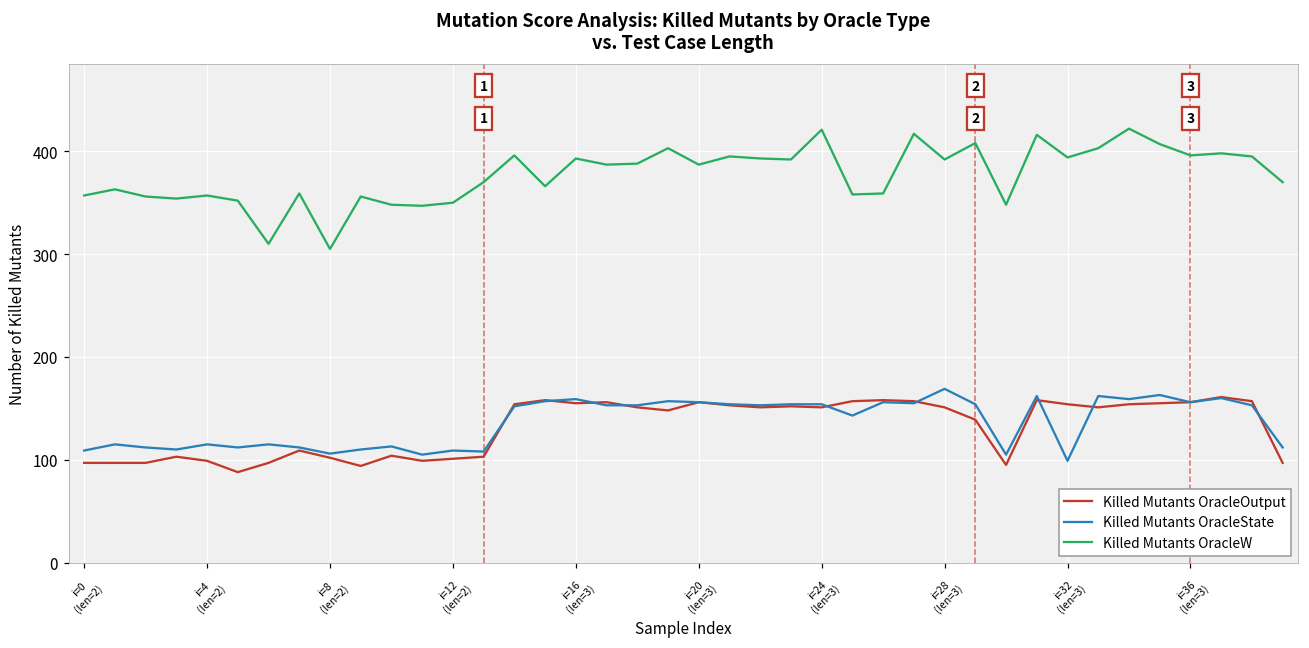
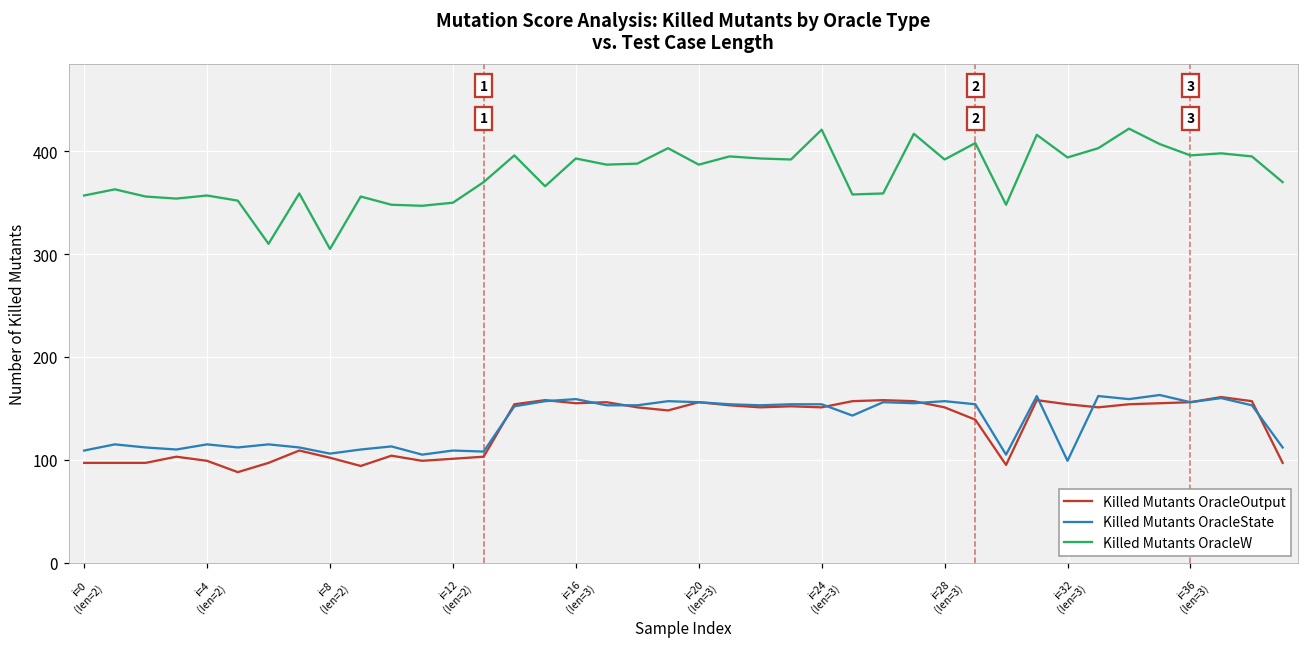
Killed Mutants OracleState, i=28 (len=3): 170 -> 160
